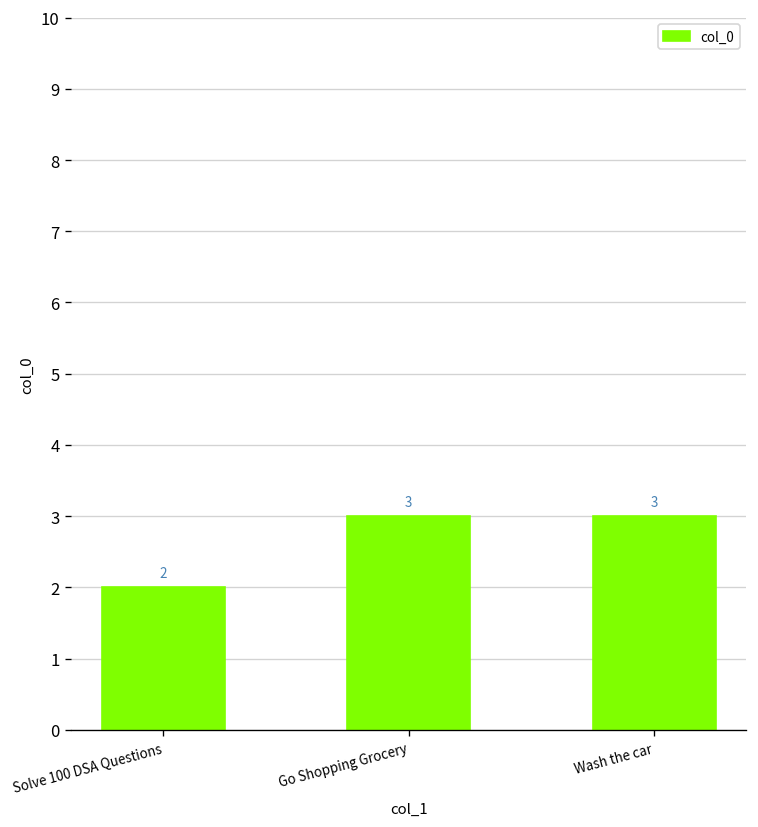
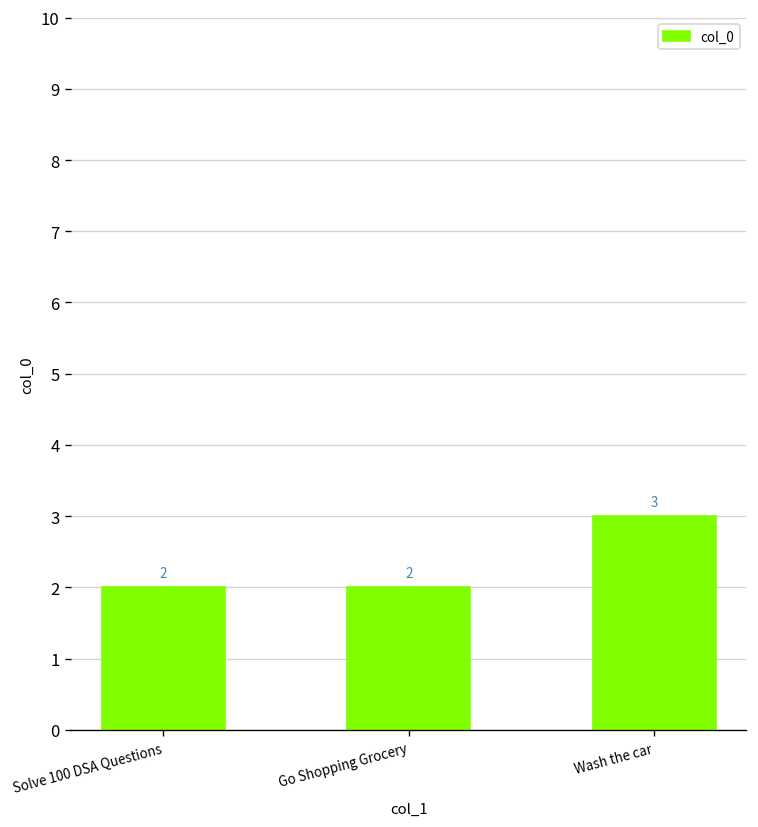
Go Shopping Grocery: 3 -> 2
